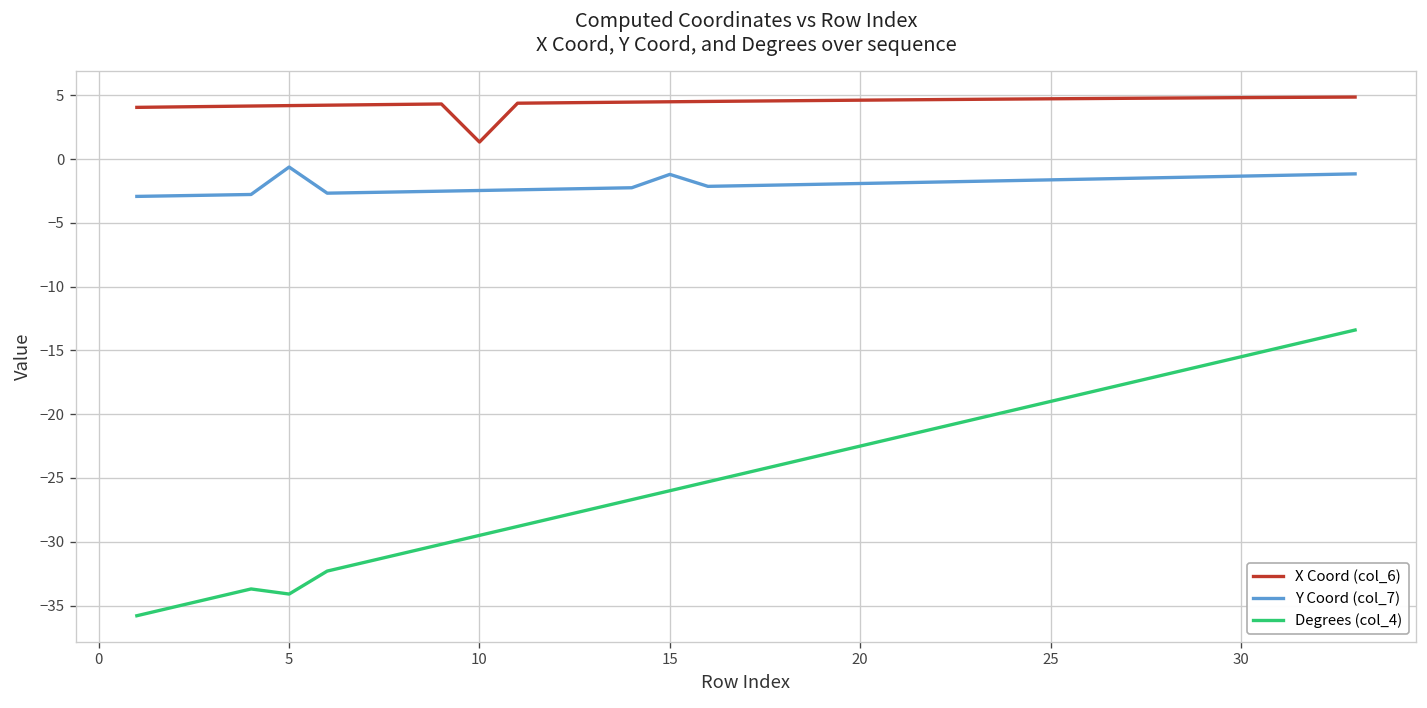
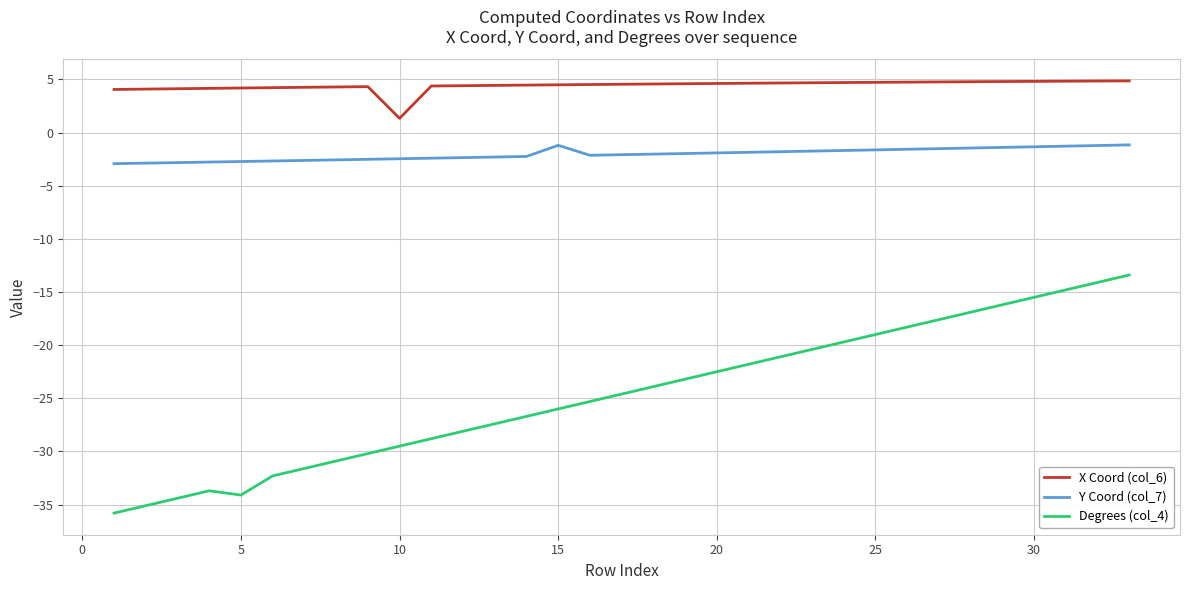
Y Coord (col_7), 5: -0.6 -> -2.7
